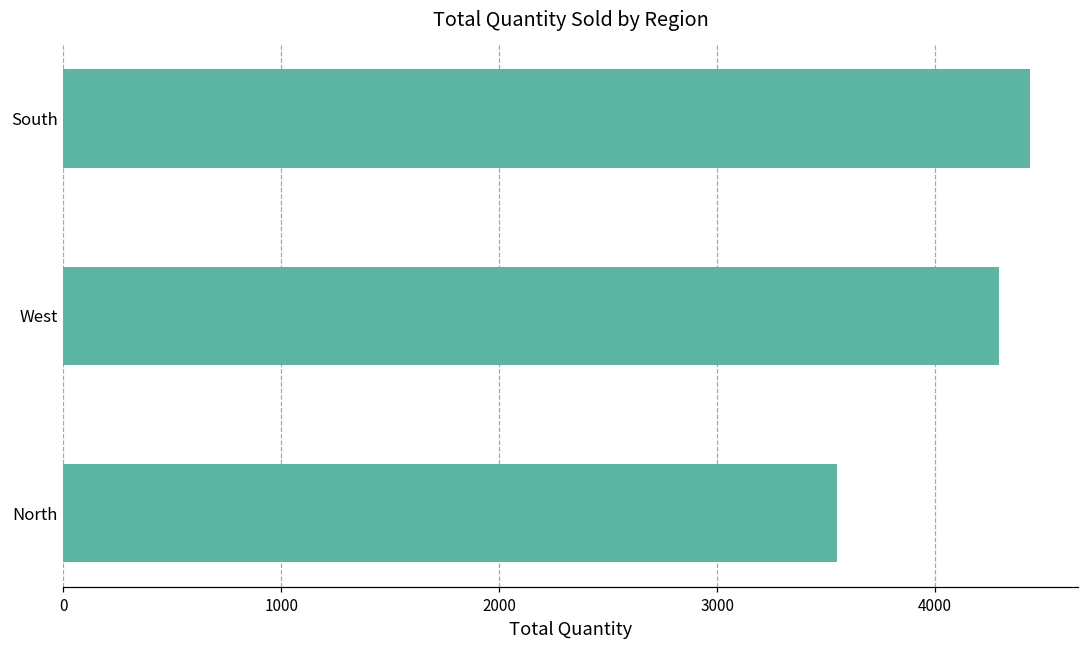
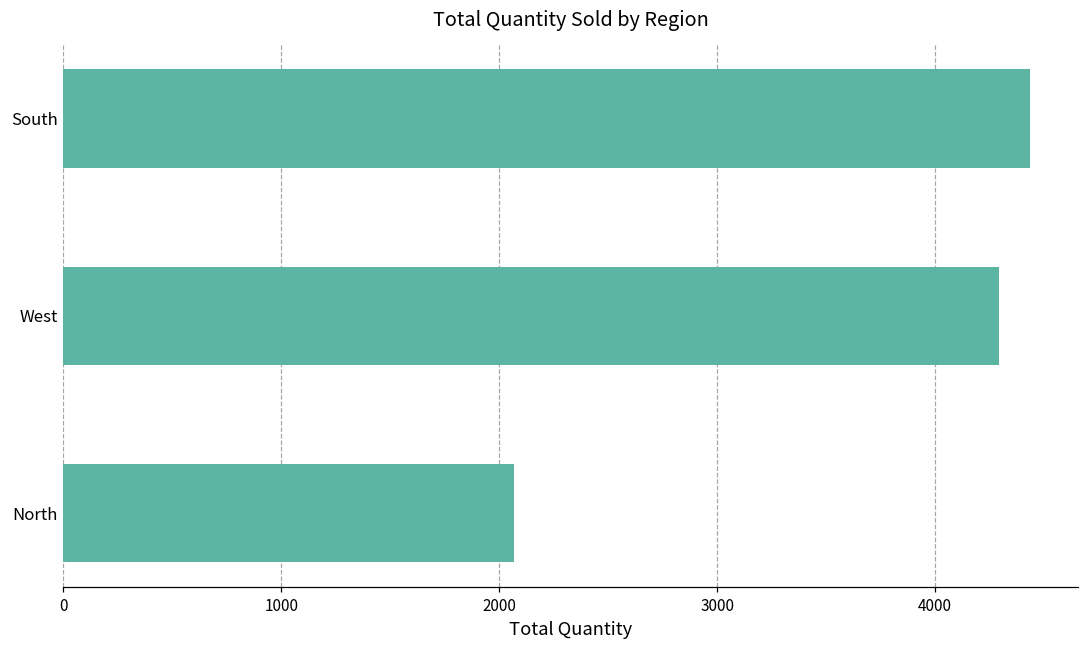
North: 3550 -> 2070
